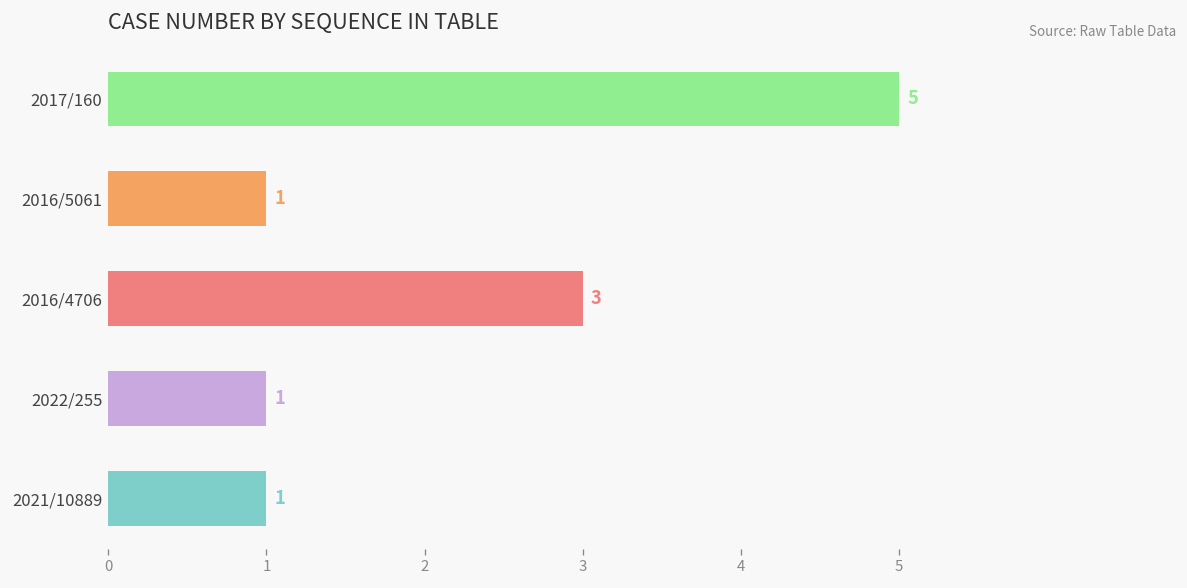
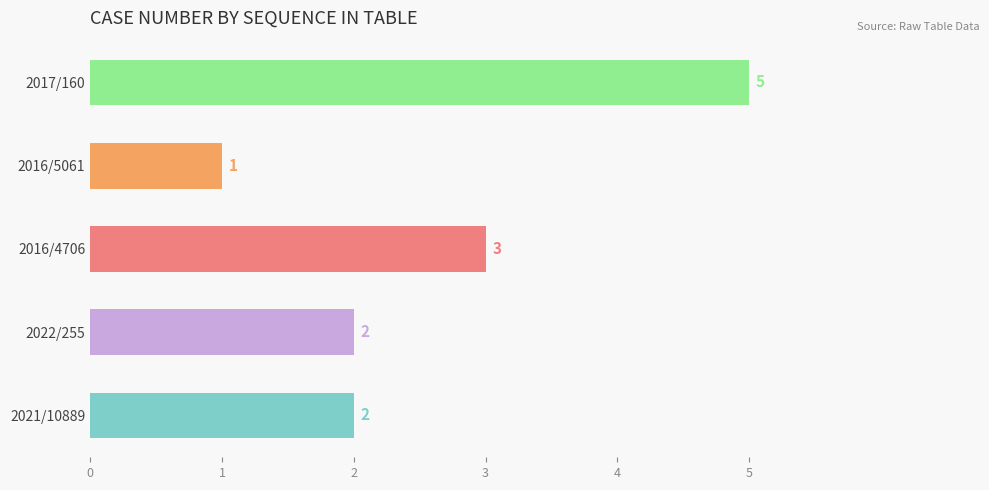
2022/255: 1 -> 2
2021/10889: 1 -> 2
